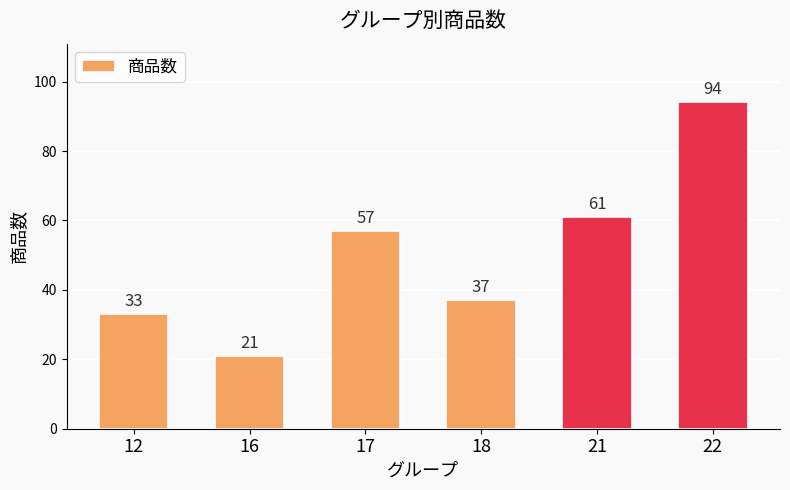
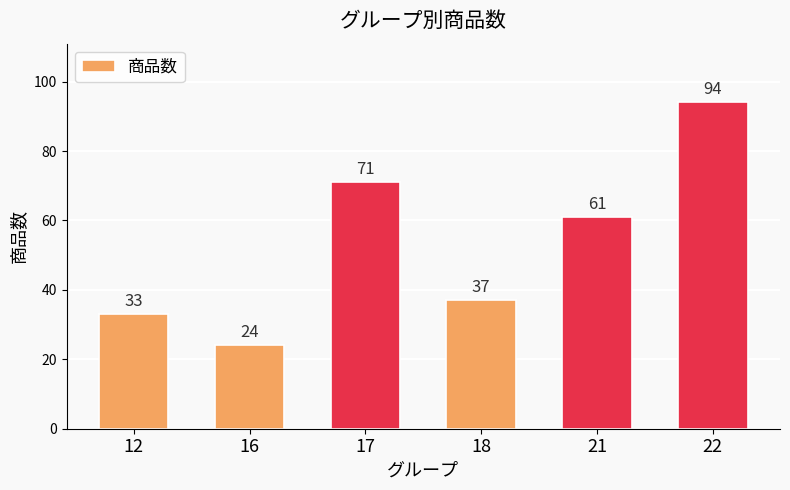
16: 21 -> 24
17: 57 -> 71
